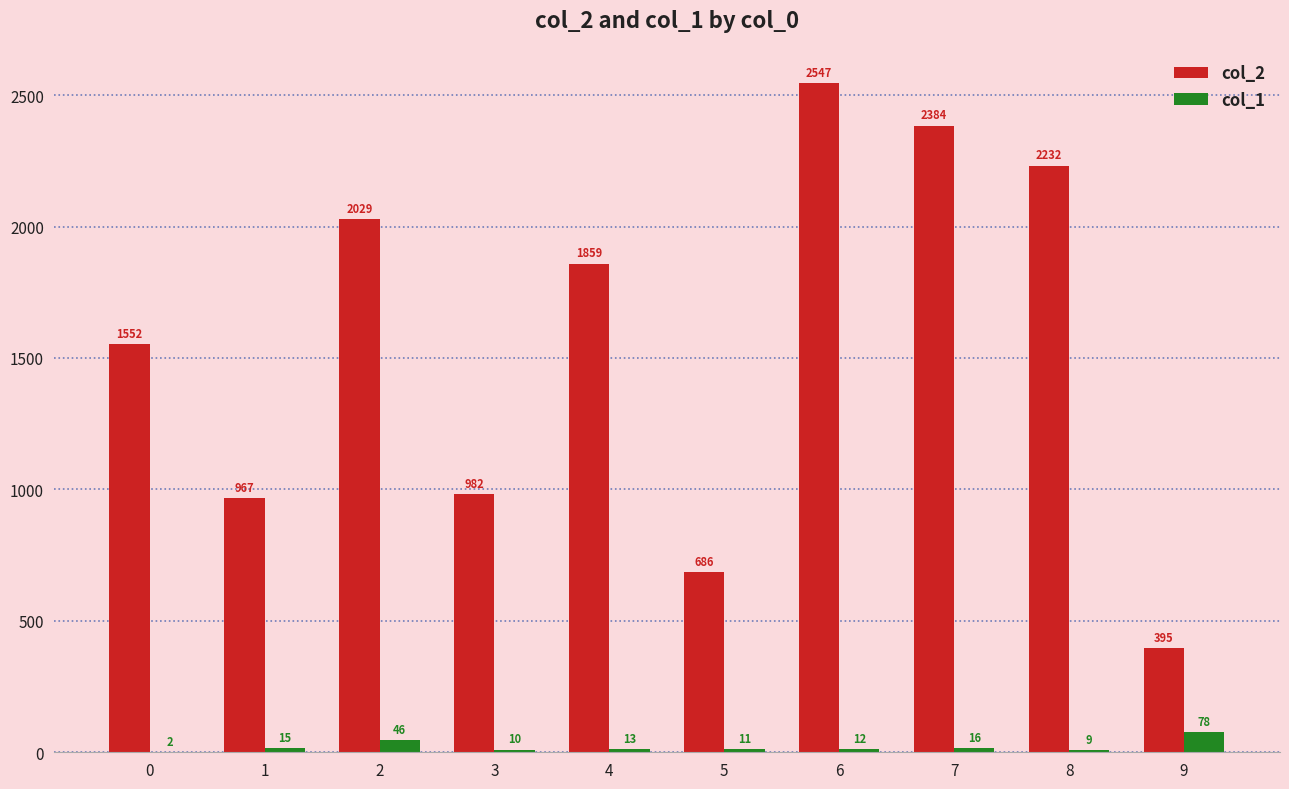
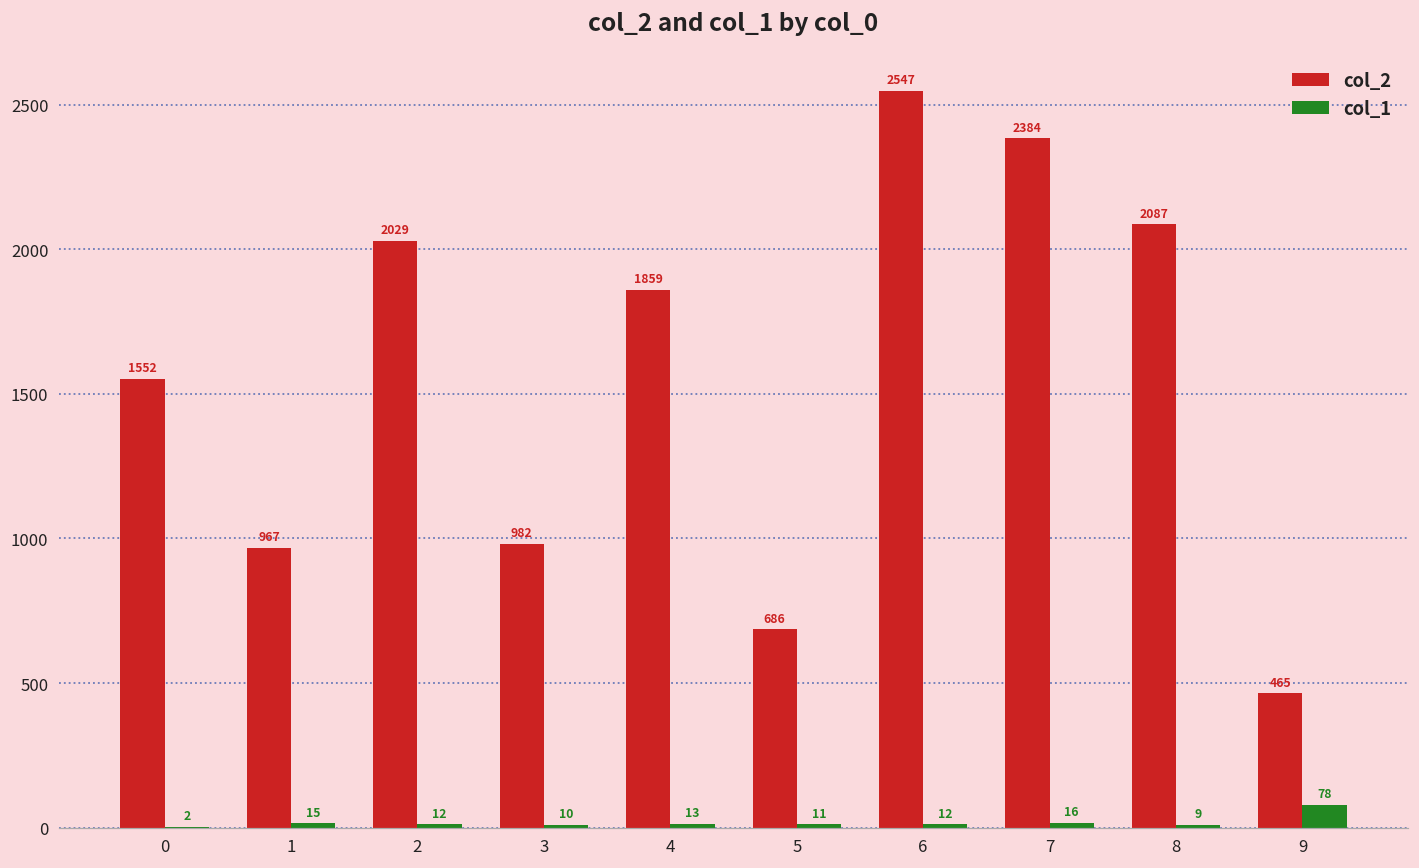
col_1, 2: 46 -> 12
col_2, 8: 2232 -> 2087
col_2, 9: 395 -> 465
